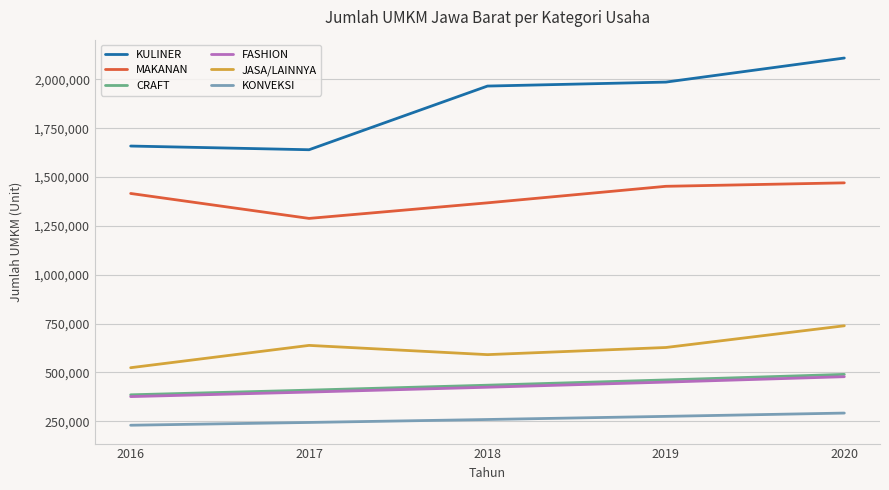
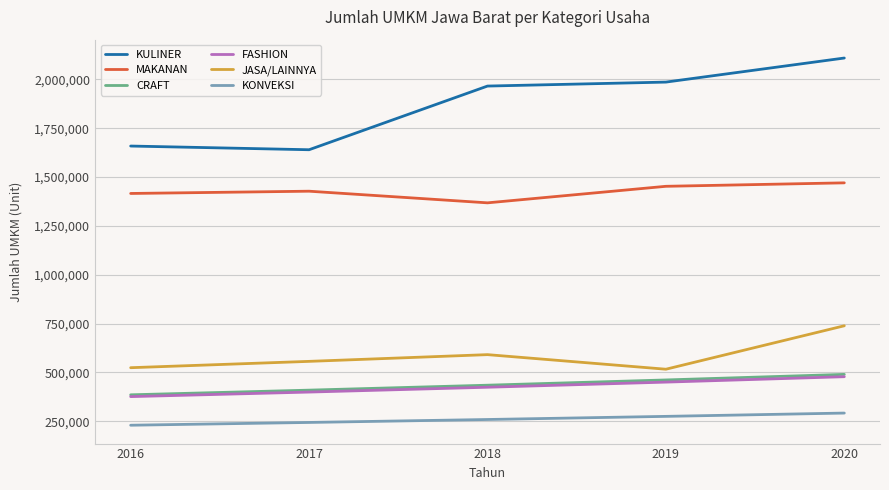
MAKANAN, 2017: 1,290,000 -> 1,430,000
JASA/LAINNYA, 2017: 640,000 -> 560,000
JASA/LAINNYA, 2019: 630,000 -> 520,000
